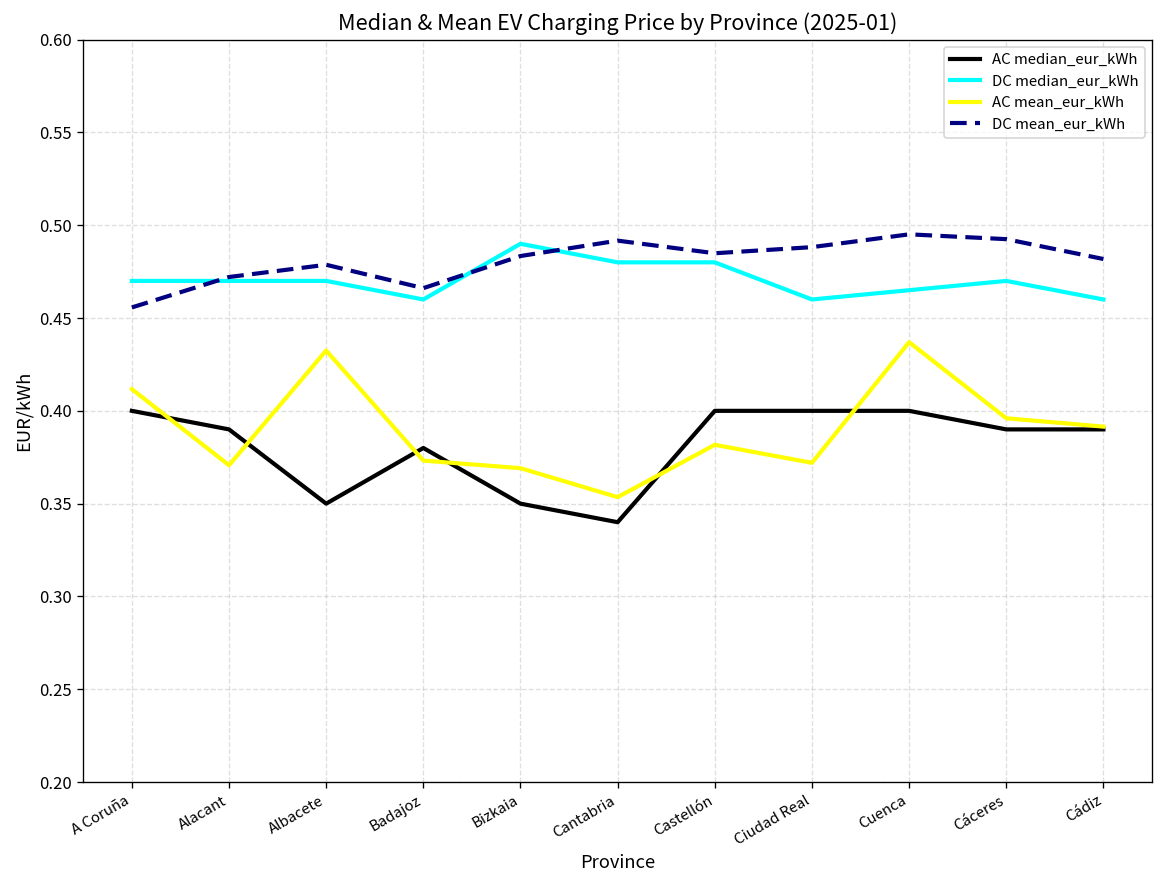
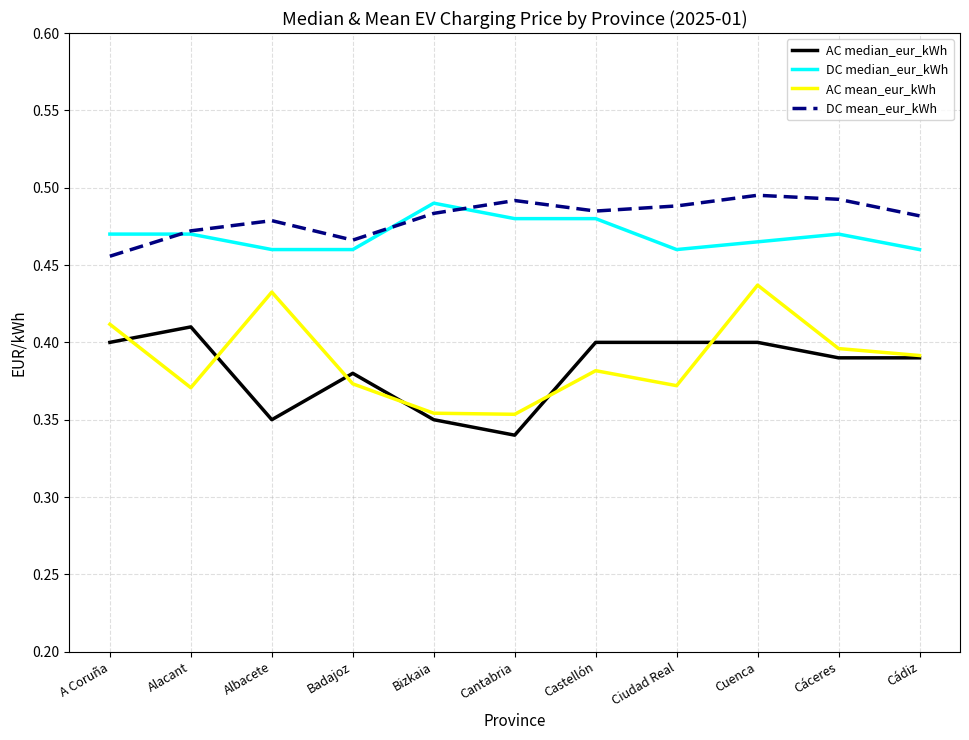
AC median_eur_kWh, Alacant: 0.39 -> 0.41
DC median_eur_kWh, Albacete: 0.47 -> 0.46
AC mean_eur_kWh, Bizkaia: 0.369 -> 0.354
